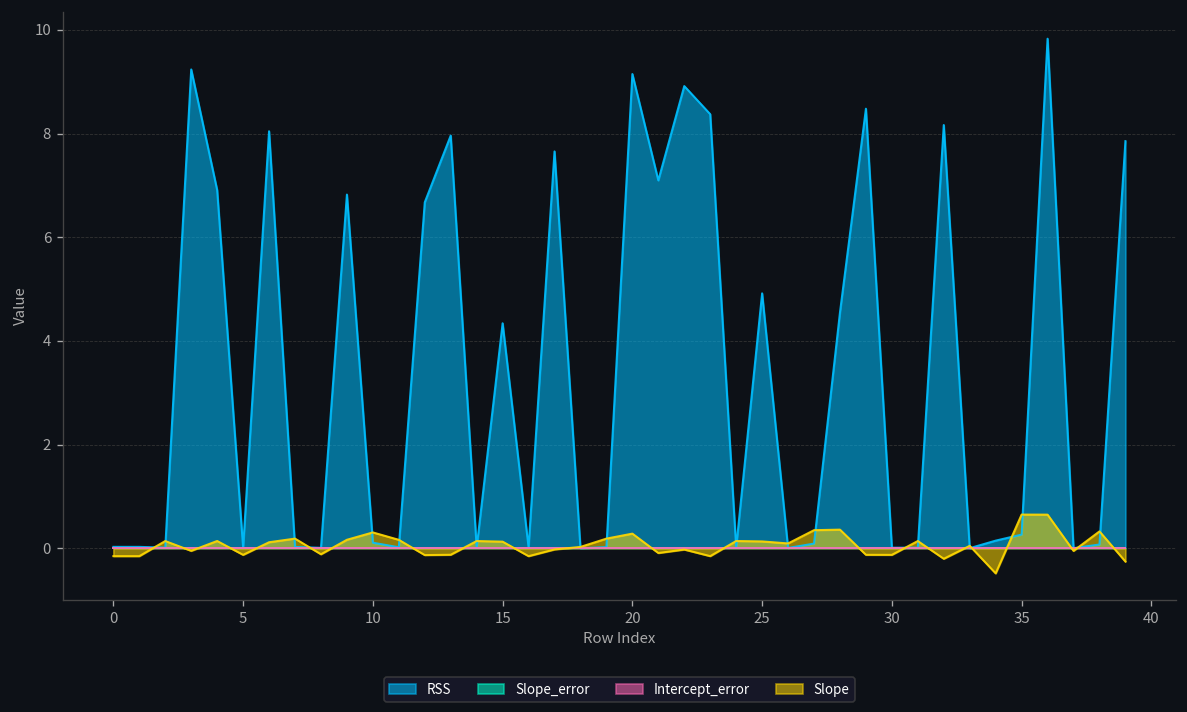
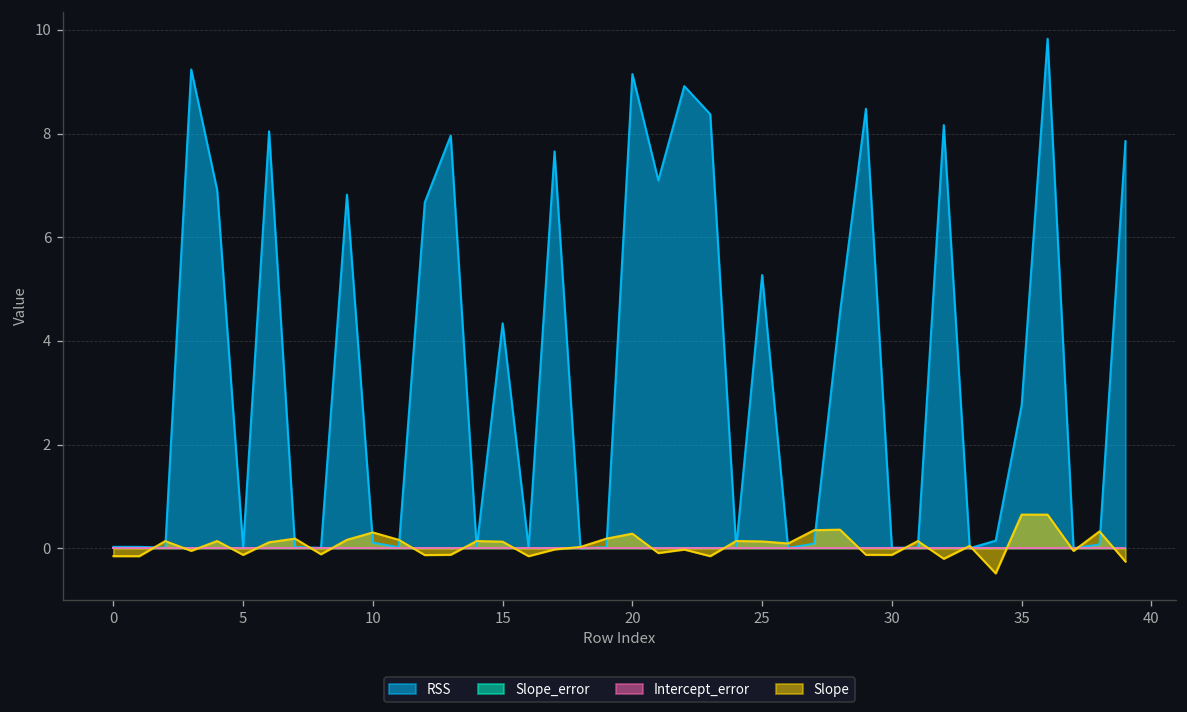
RSS, 25: 4.9 -> 5.3
RSS, 35: 0.3 -> 2.8
